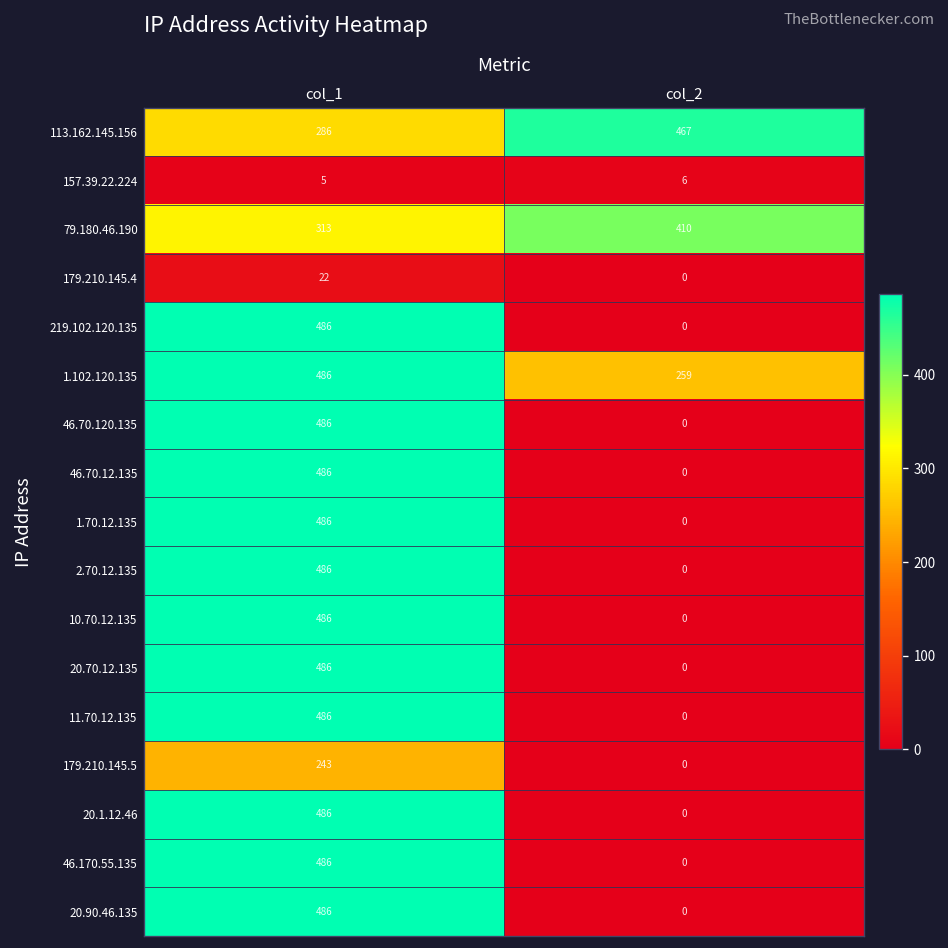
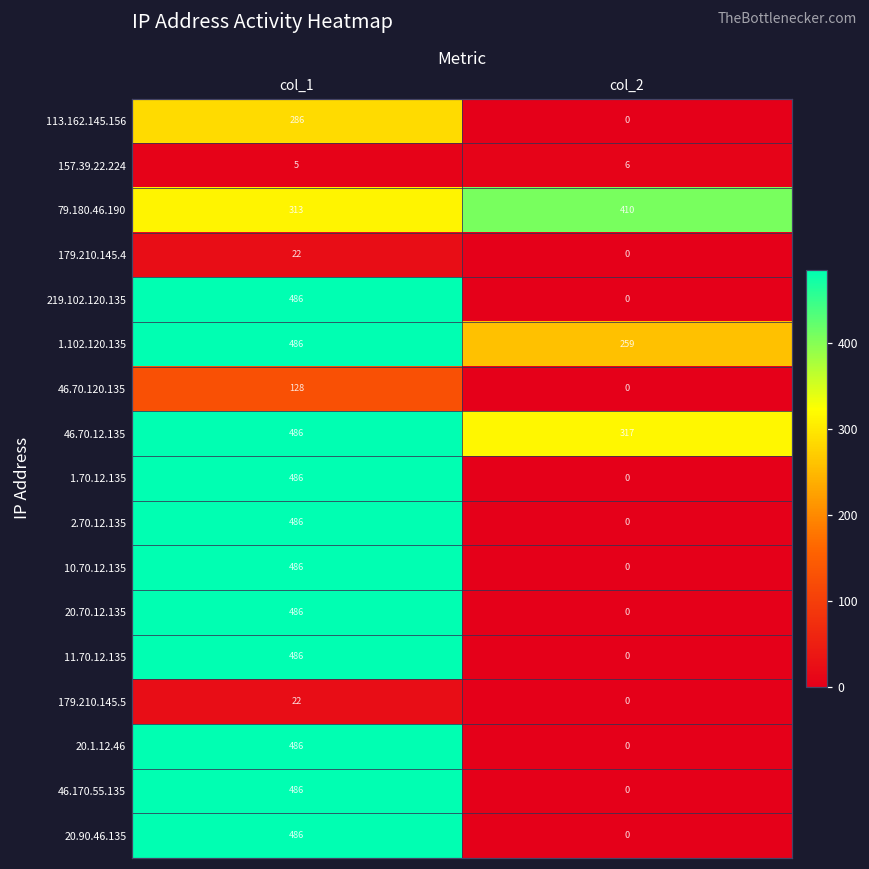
113.162.145.156, col_2: 467 -> 0
46.70.120.135, col_1: 486 -> 128
46.70.12.135, col_2: 0 -> 317
179.210.145.5, col_1: 243 -> 22
